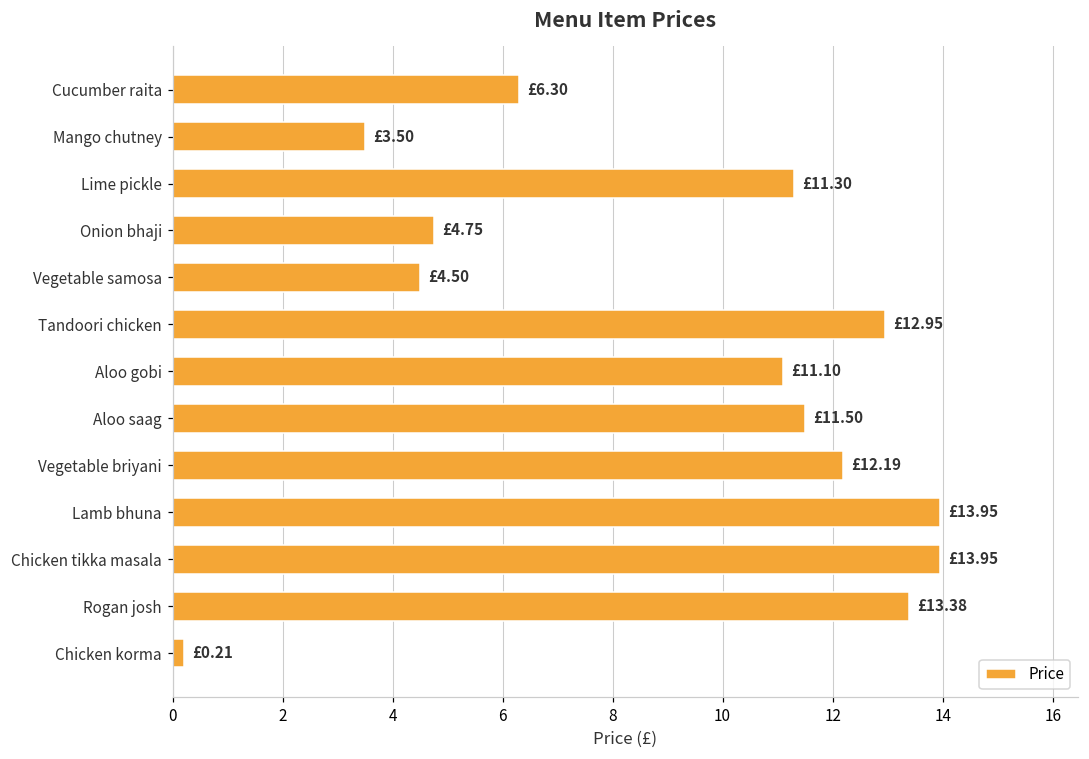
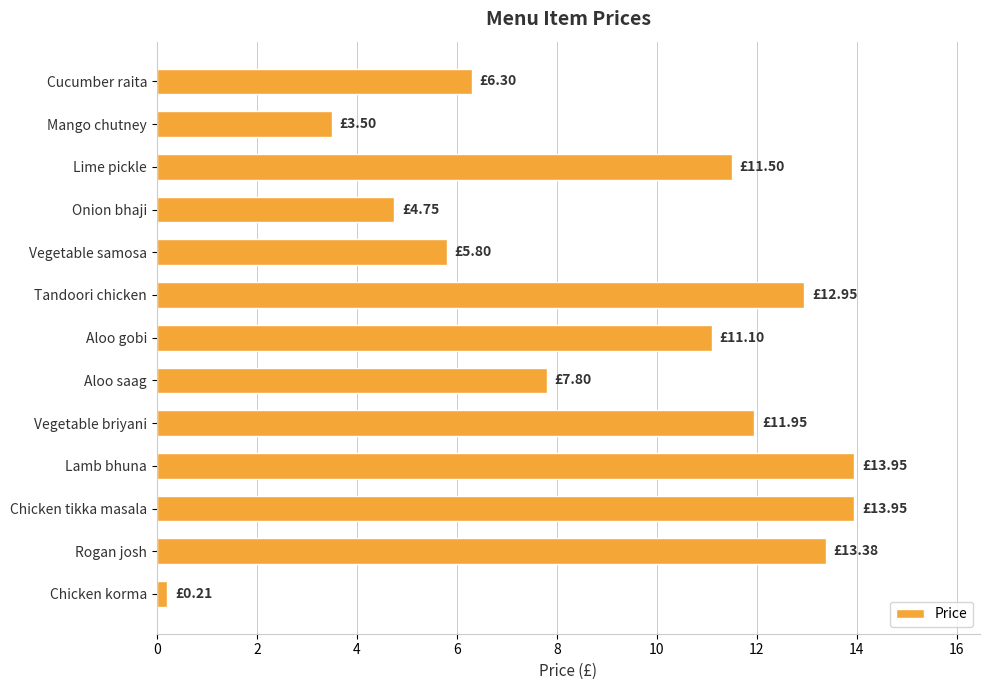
Lime pickle: £11.30 -> £11.50
Vegetable samosa: £4.50 -> £5.80
Aloo saag: £11.50 -> £7.80
Vegetable briyani: £12.19 -> £11.95
